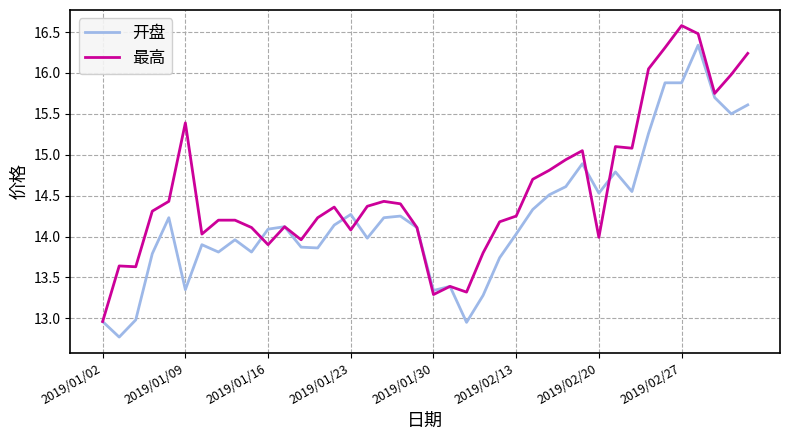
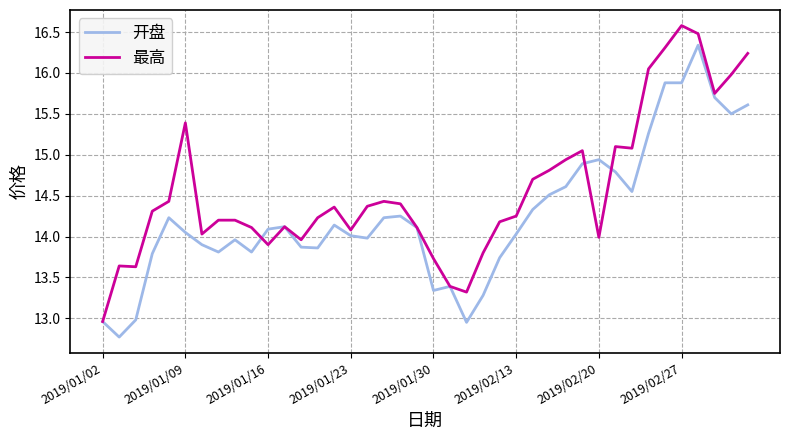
开盘, 2019/01/09: 13.4 -> 14.1
开盘, 2019/01/23: 14.3 -> 14.0
最高, 2019/01/30: 13.3 -> 13.7
开盘, 2019/02/20: 14.5 -> 14.9
